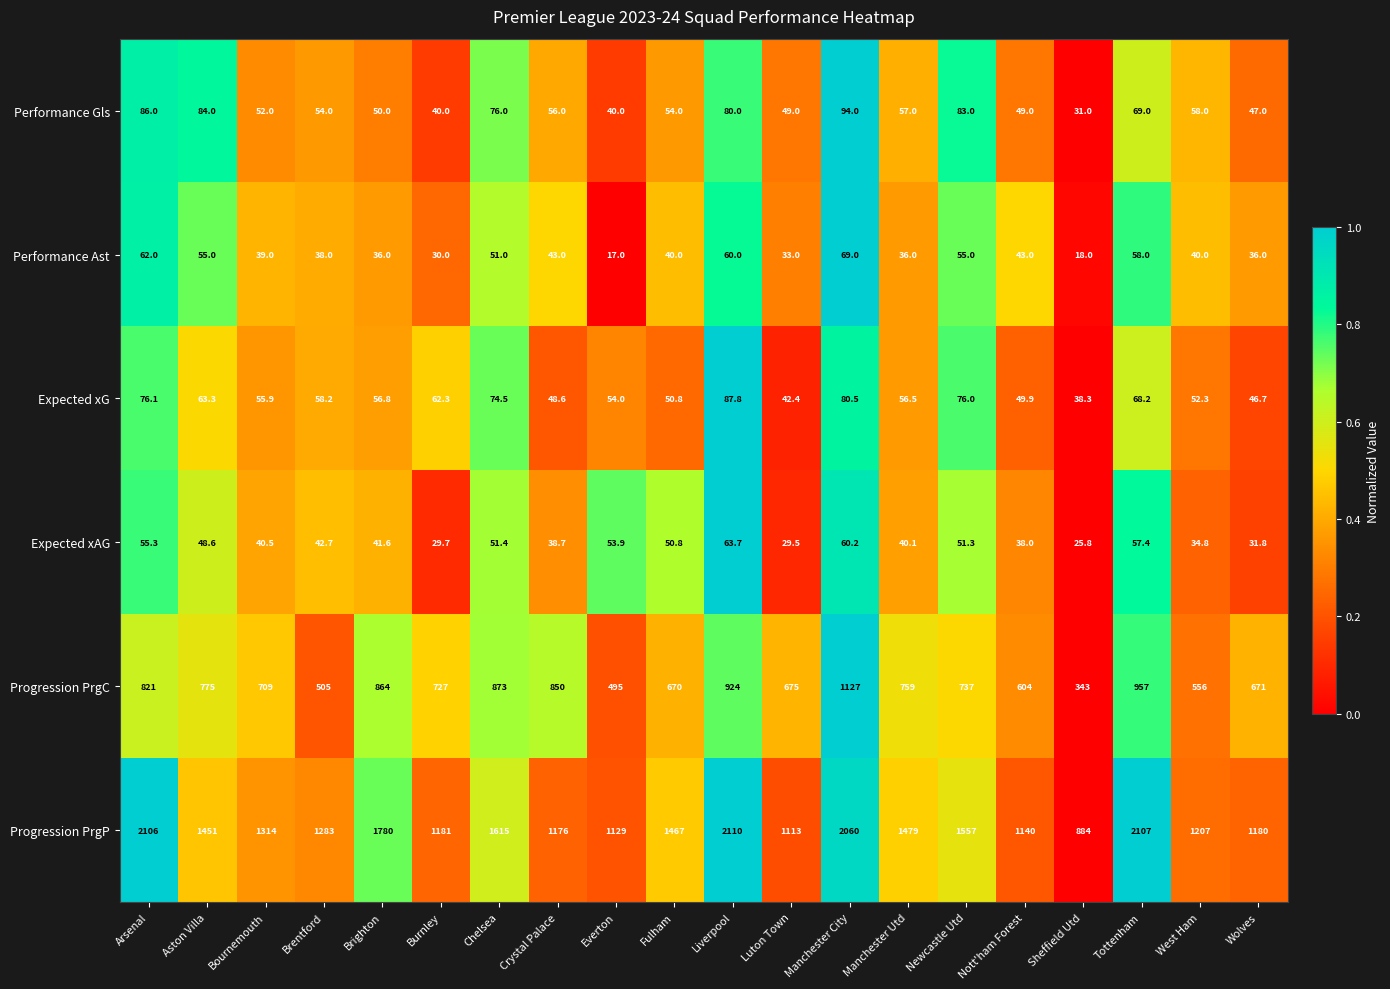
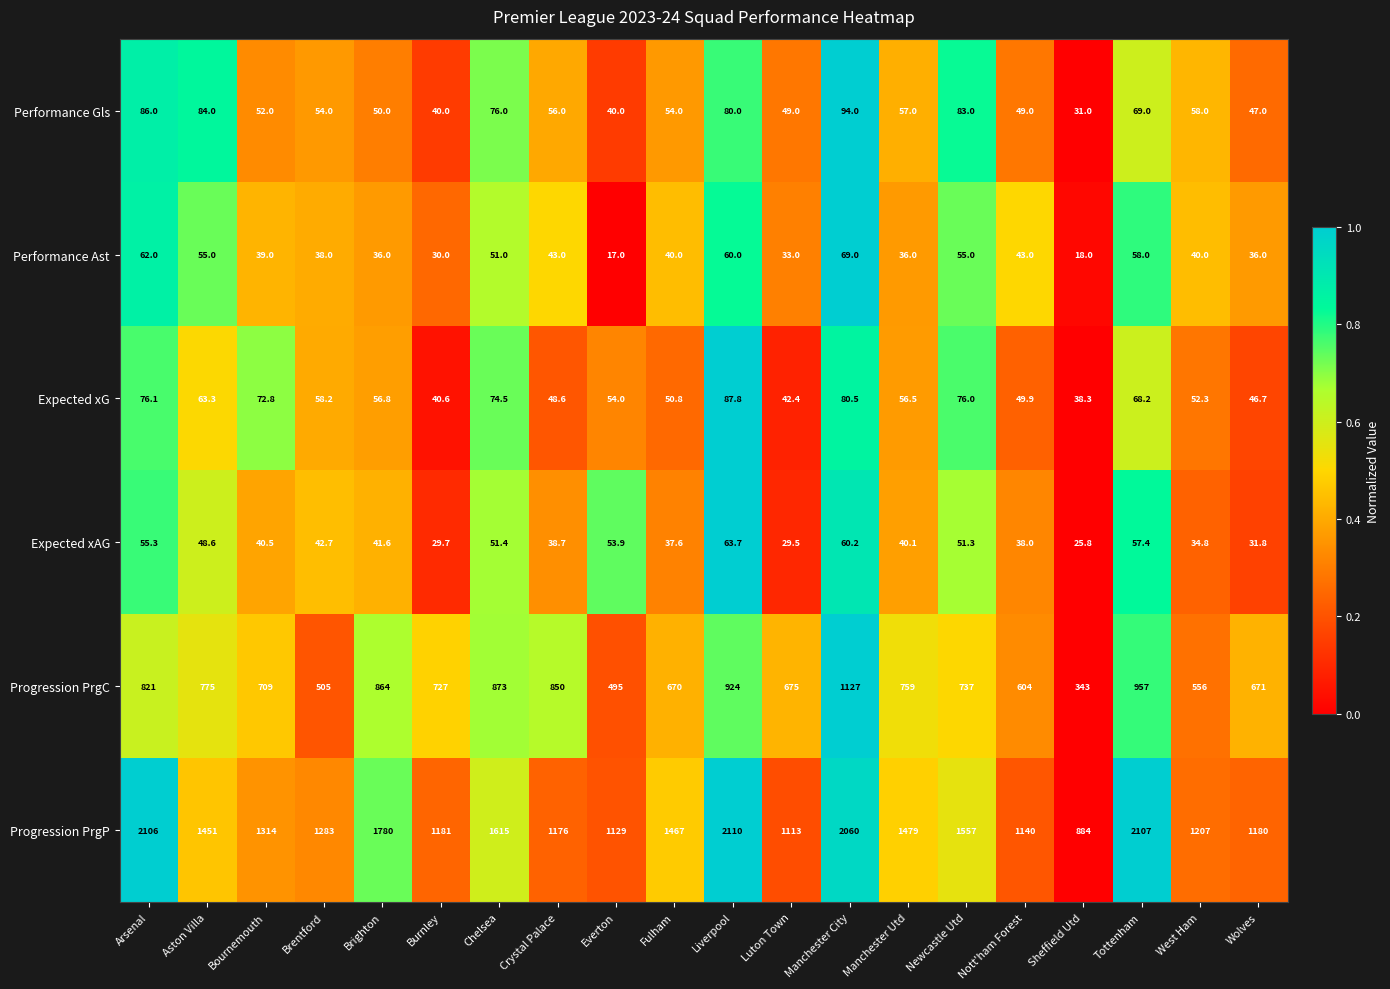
Expected xG, Bournemouth: 55.9 -> 72.8
Expected xG, Burnley: 62.3 -> 40.6
Expected xAG, Fulham: 50.8 -> 37.6
